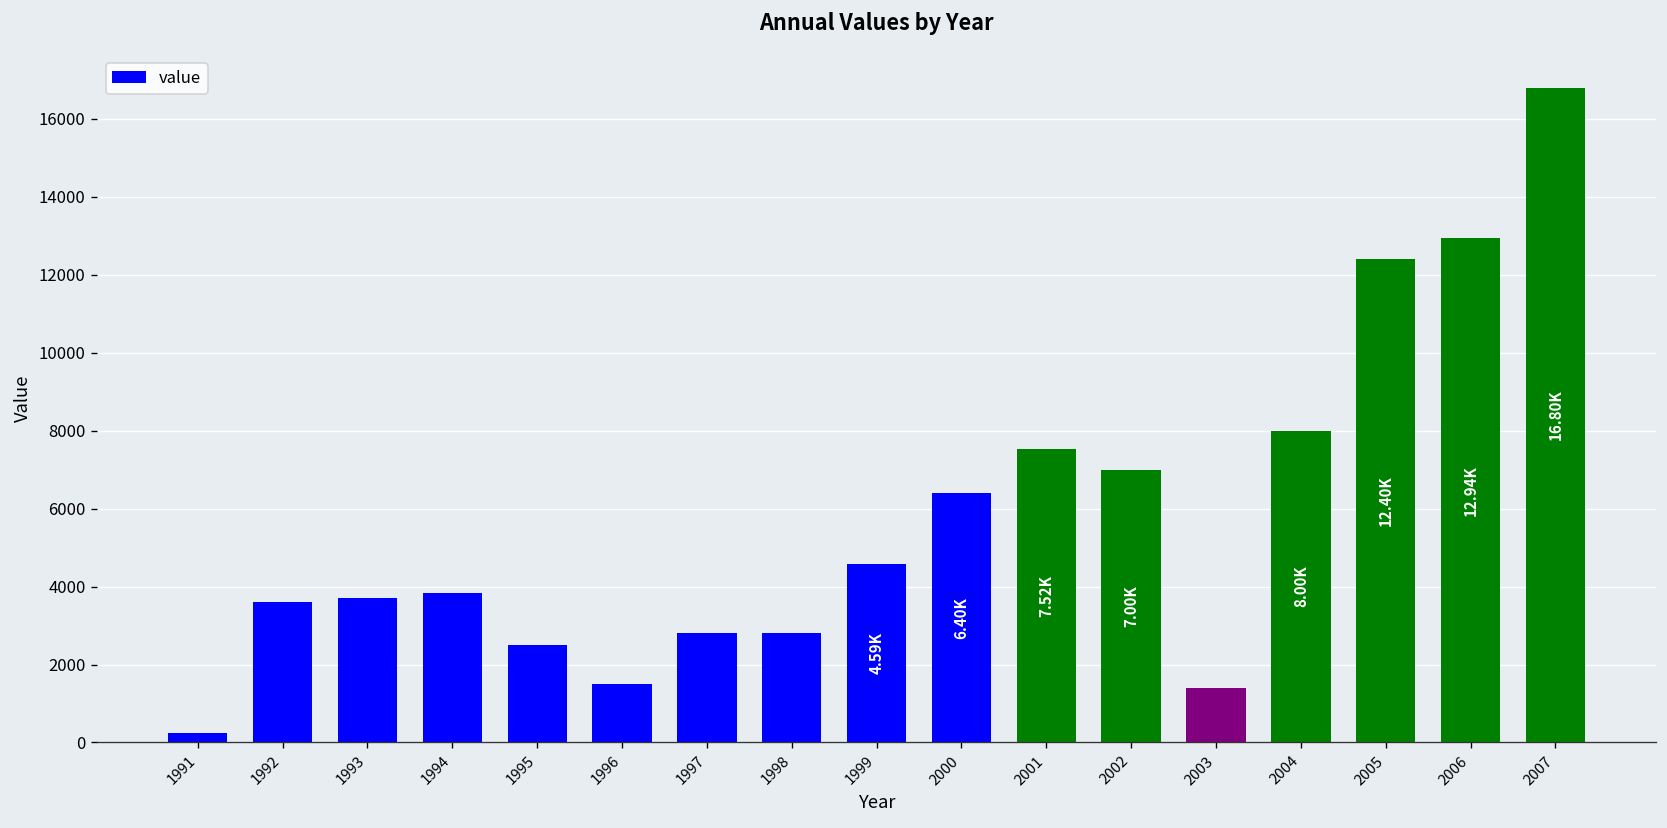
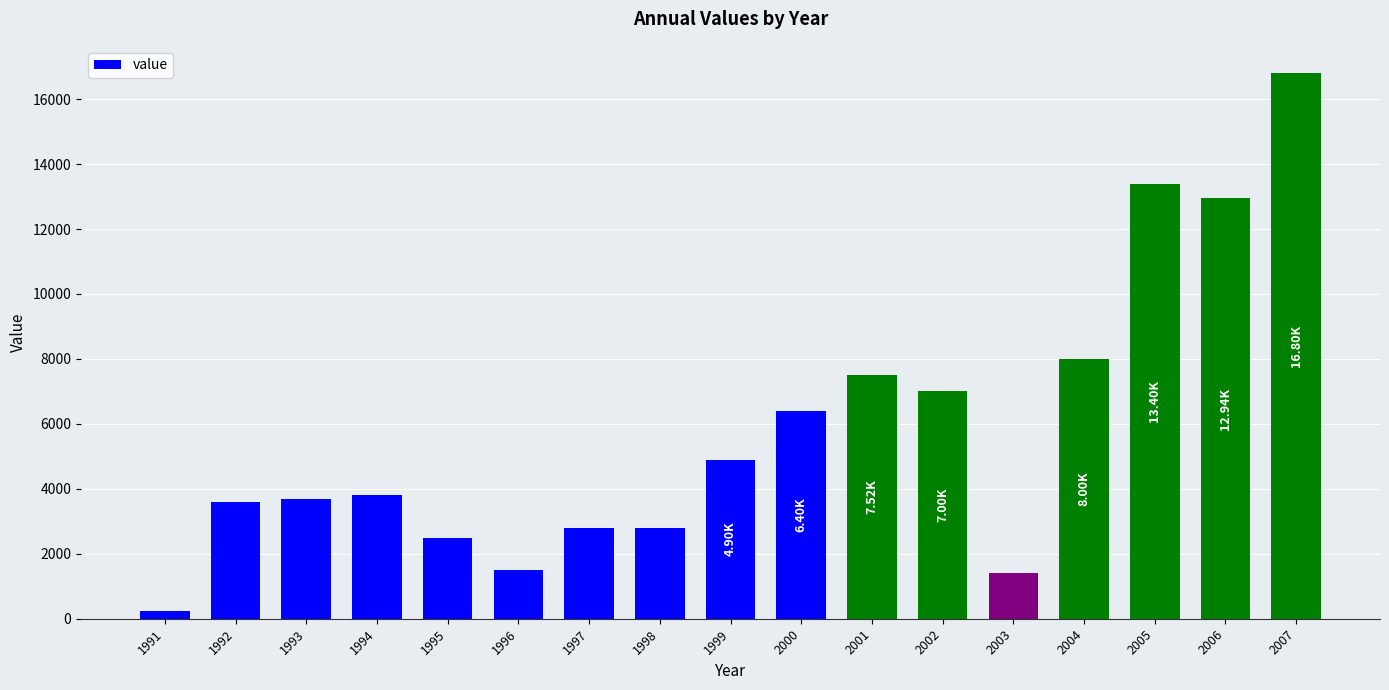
1999: 4.59K -> 4.90K
2005: 12.40K -> 13.40K
